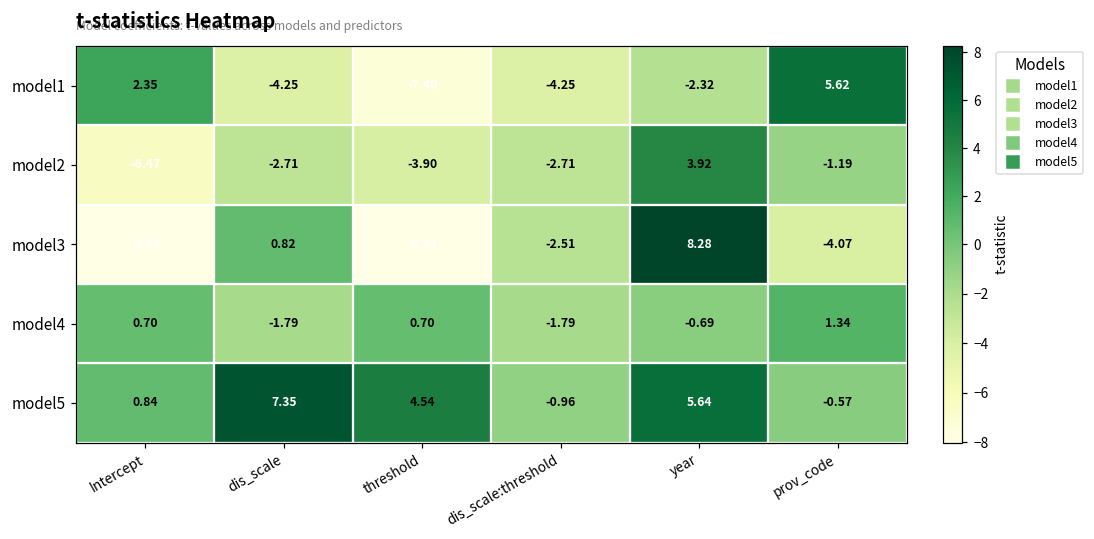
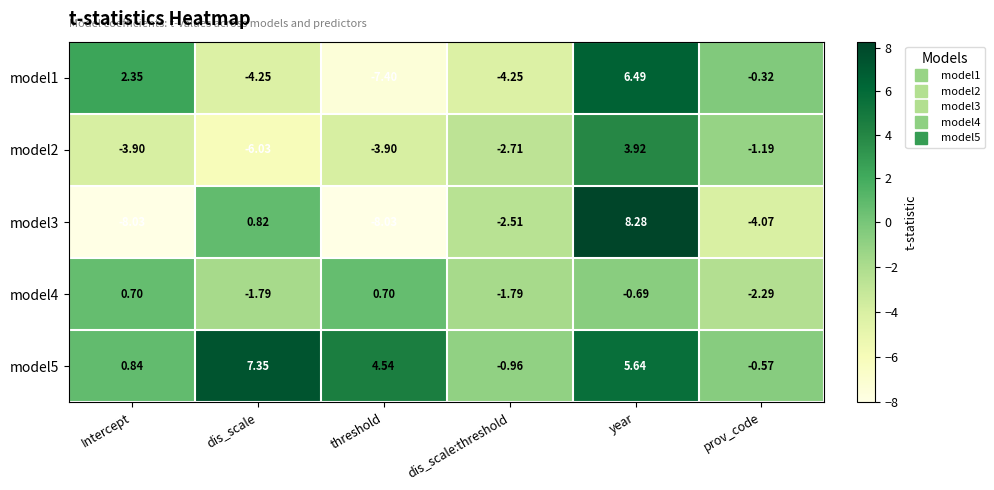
model1, year: -2.32 -> 6.49
model1, prov_code: 5.62 -> -0.32
model2, Intercept: -6.47 -> -3.90
model2, dis_scale: -2.71 -> -6.03
model4, prov_code: 1.34 -> -2.29
